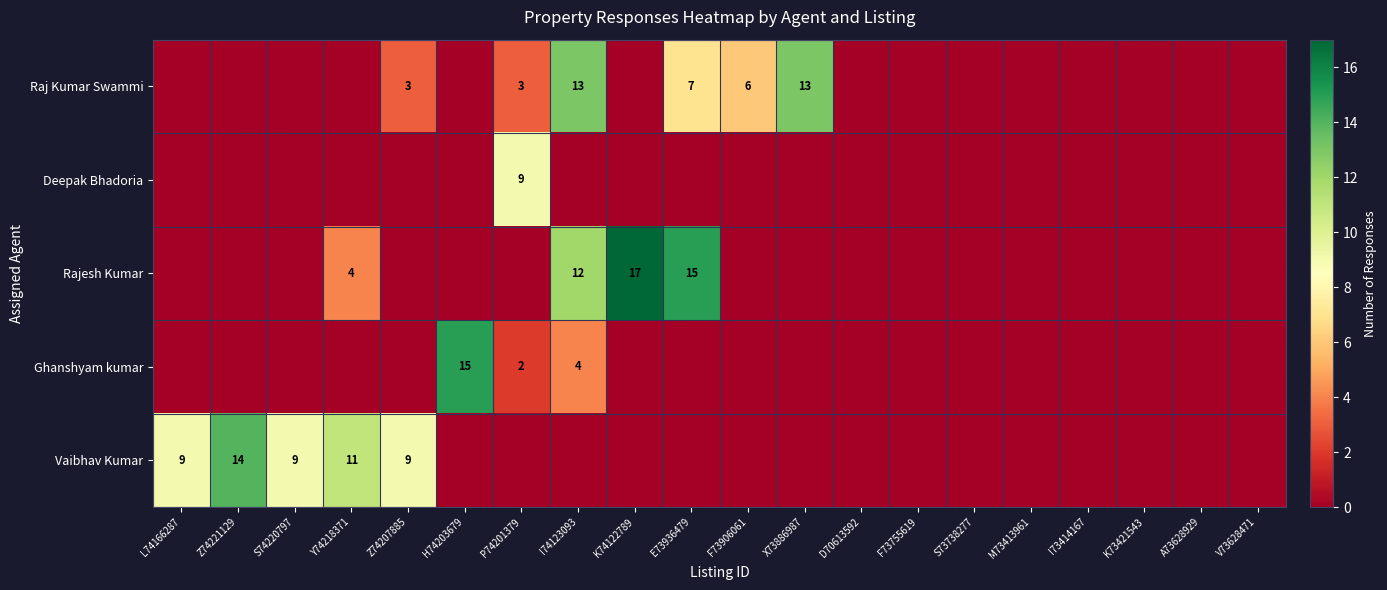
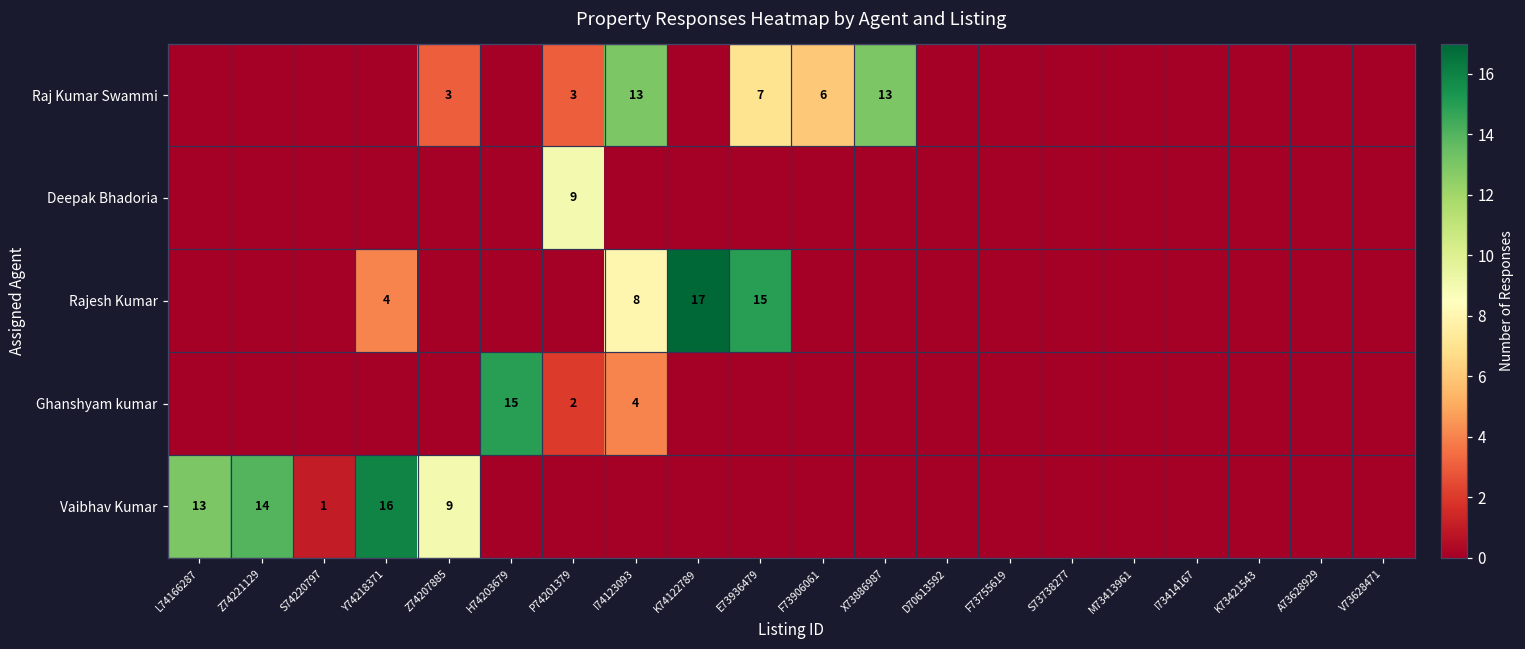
Rajesh Kumar, I74123093: 12 -> 8
Vaibhav Kumar, L74166287: 9 -> 13
Vaibhav Kumar, S74220797: 9 -> 1
Vaibhav Kumar, Y74218371: 11 -> 16
